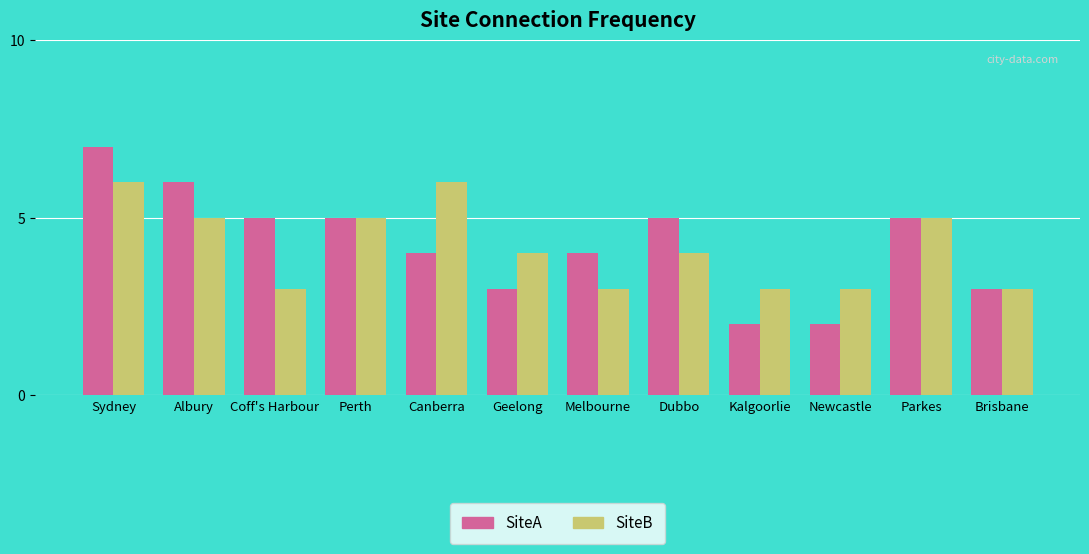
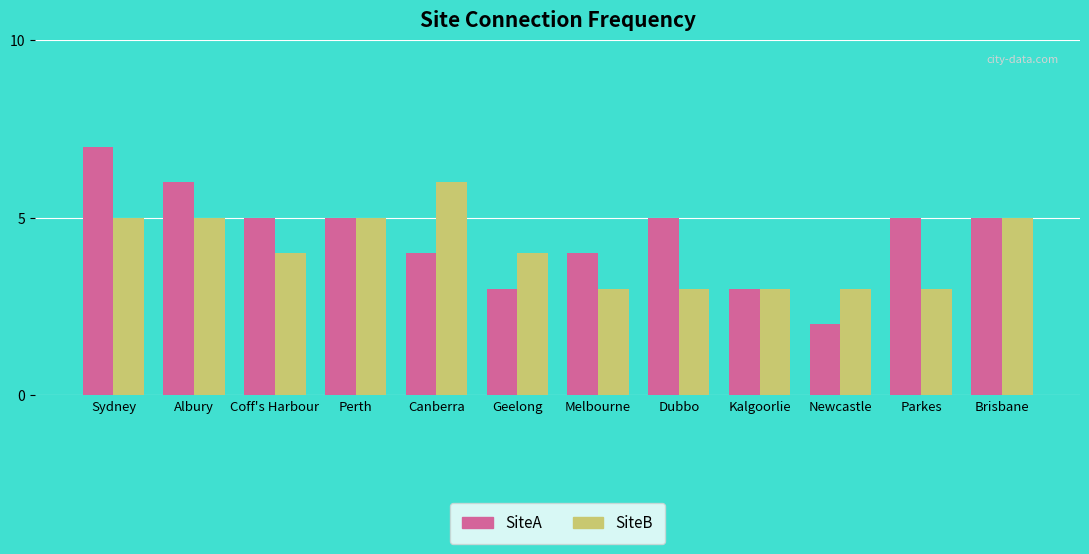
SiteB, Sydney: 6 -> 5
SiteB, Coff's Harbour: 3 -> 4
SiteB, Dubbo: 4 -> 3
SiteA, Kalgoorlie: 2 -> 3
SiteB, Parkes: 5 -> 3
SiteA, Brisbane: 3 -> 5
SiteB, Brisbane: 3 -> 5
